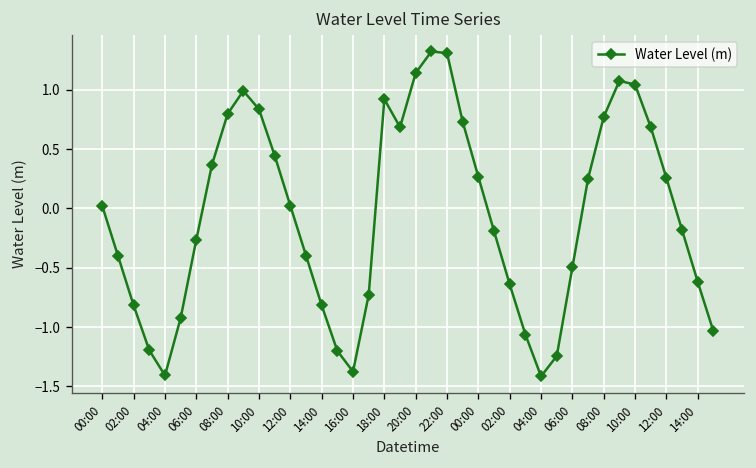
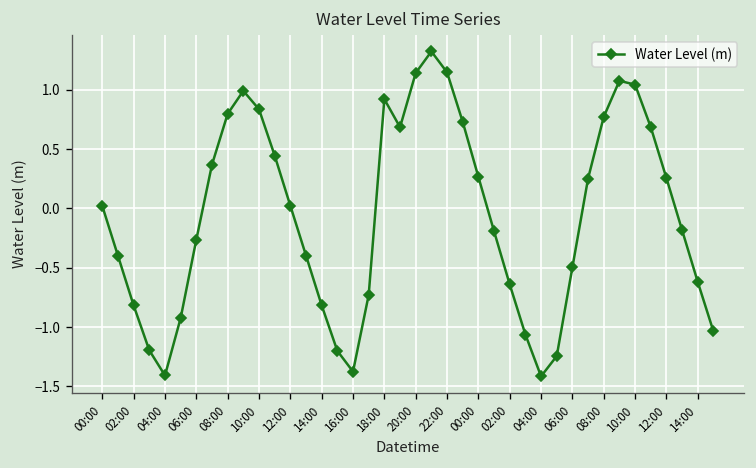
22:00: 1.3 -> 1.1
